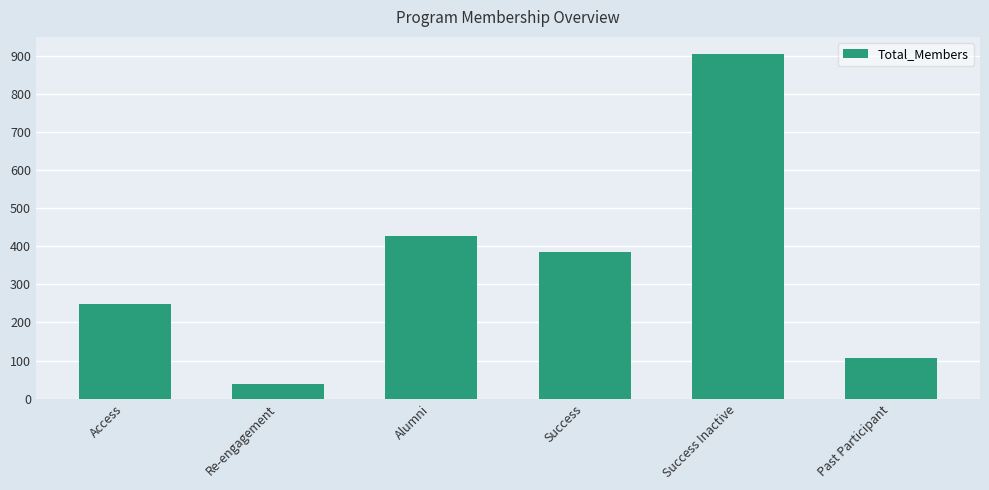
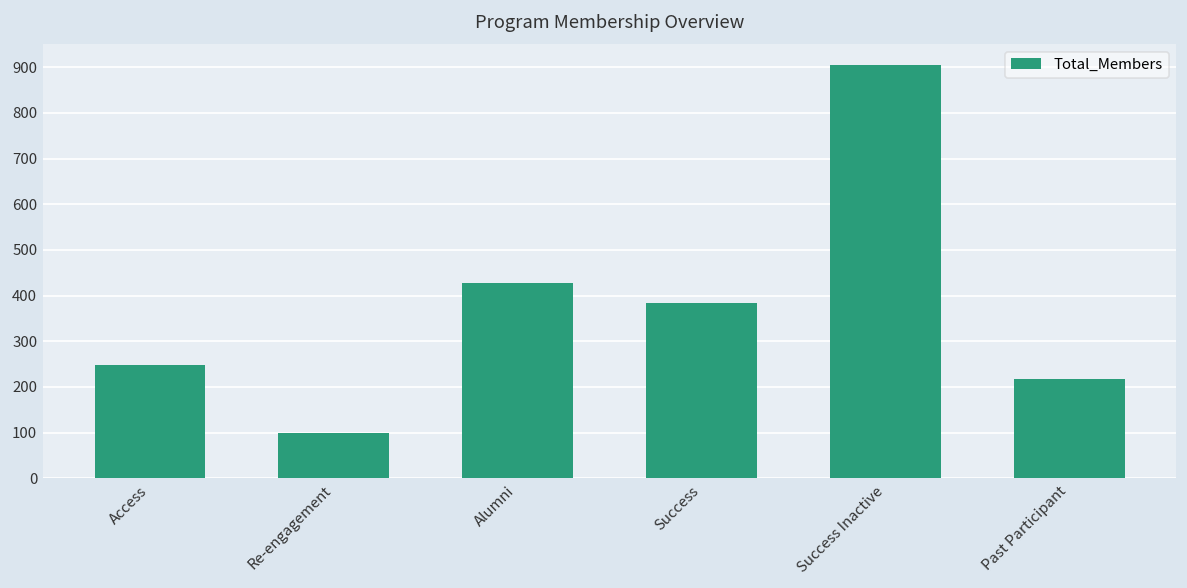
Re-engagement: 40 -> 100
Past Participant: 110 -> 220
